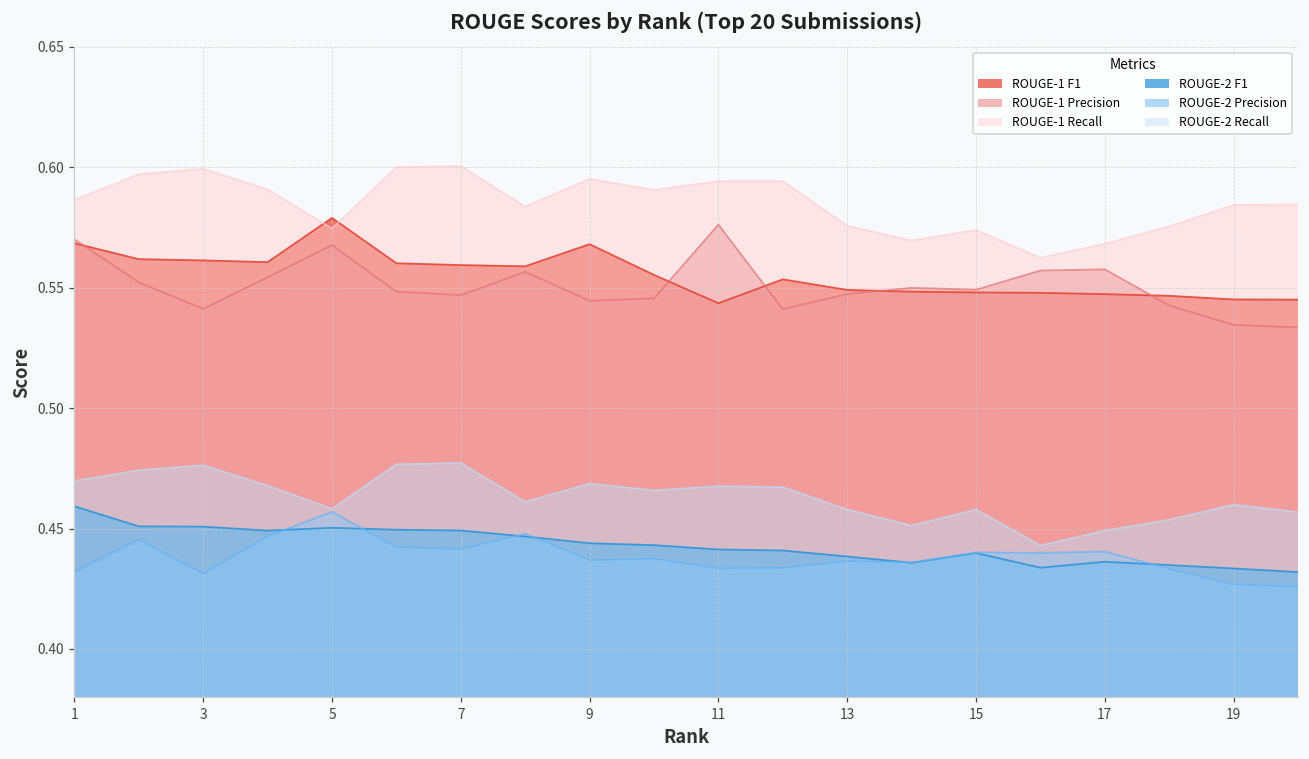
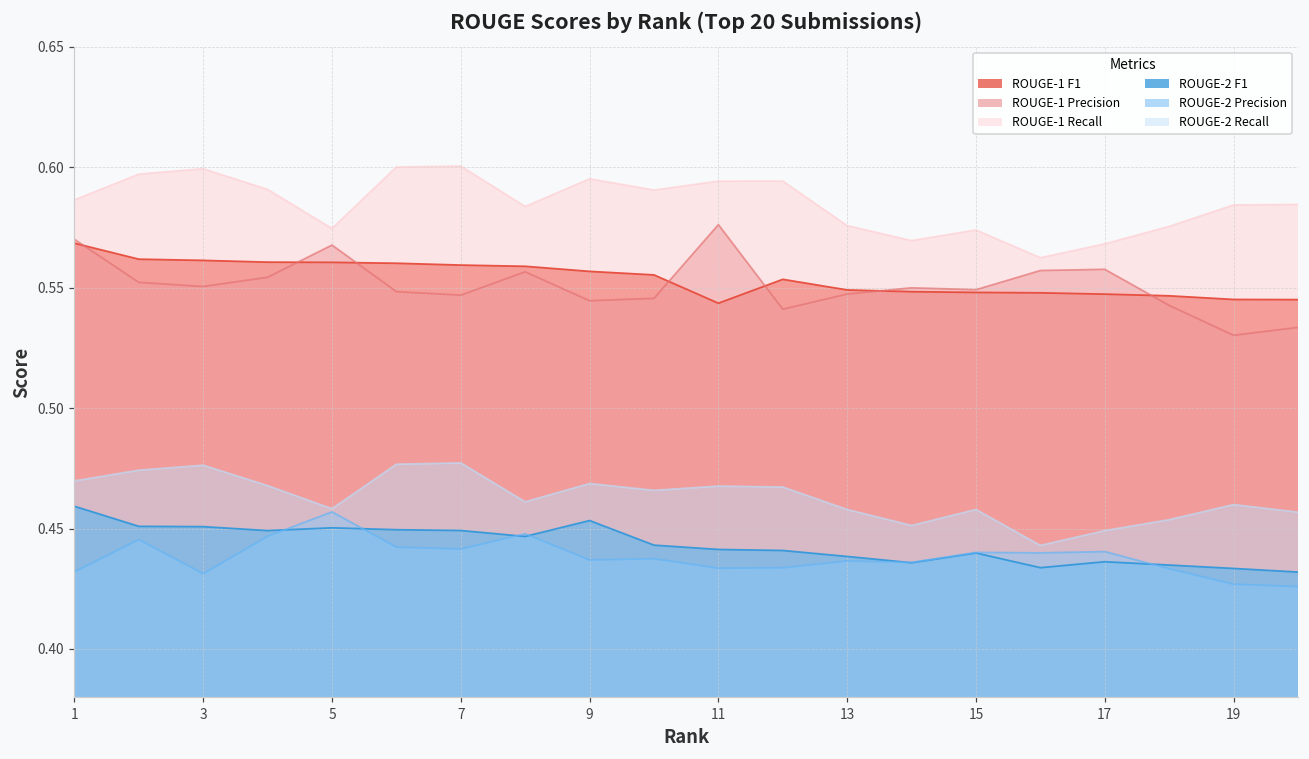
ROUGE-1 Precision, 3: 0.541 -> 0.550
ROUGE-1 F1, 5: 0.579 -> 0.561
ROUGE-1 F1, 9: 0.568 -> 0.557
ROUGE-2 F1, 9: 0.444 -> 0.453
ROUGE-1 Precision, 19: 0.535 -> 0.530
